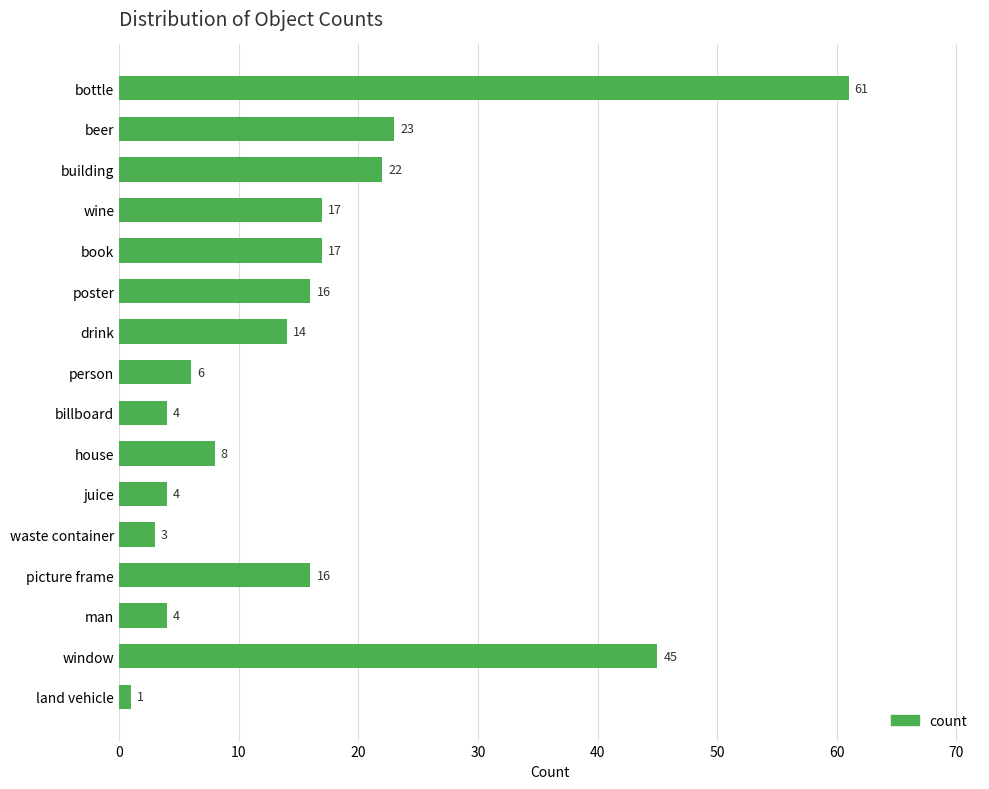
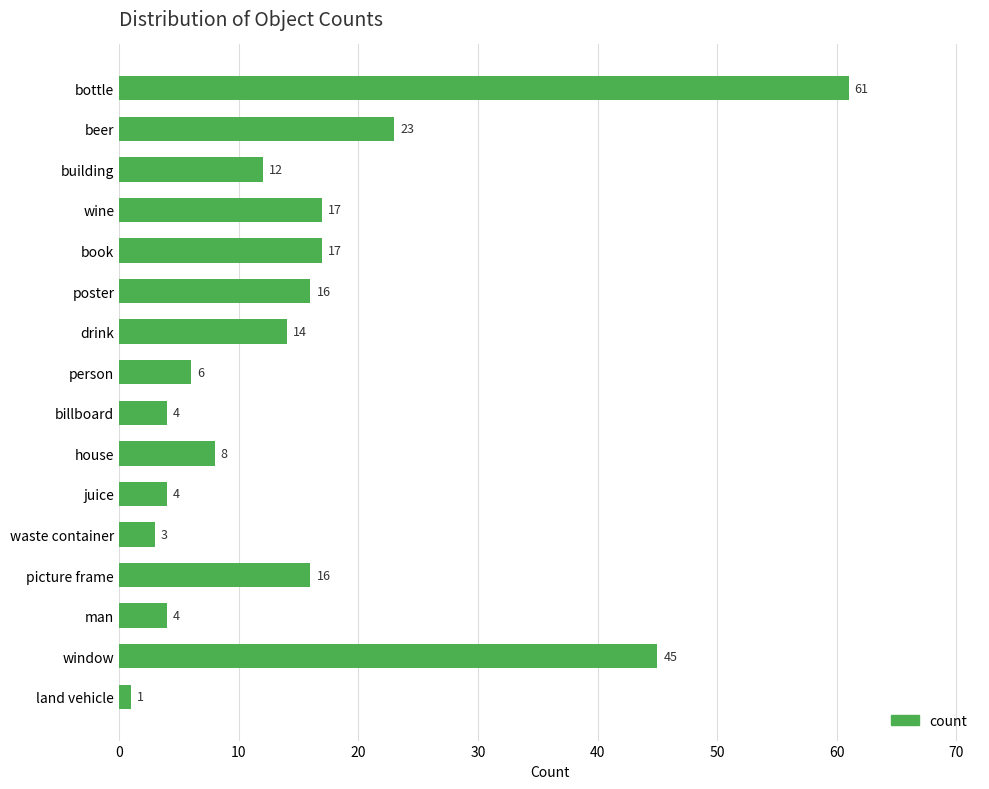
building: 22 -> 12
